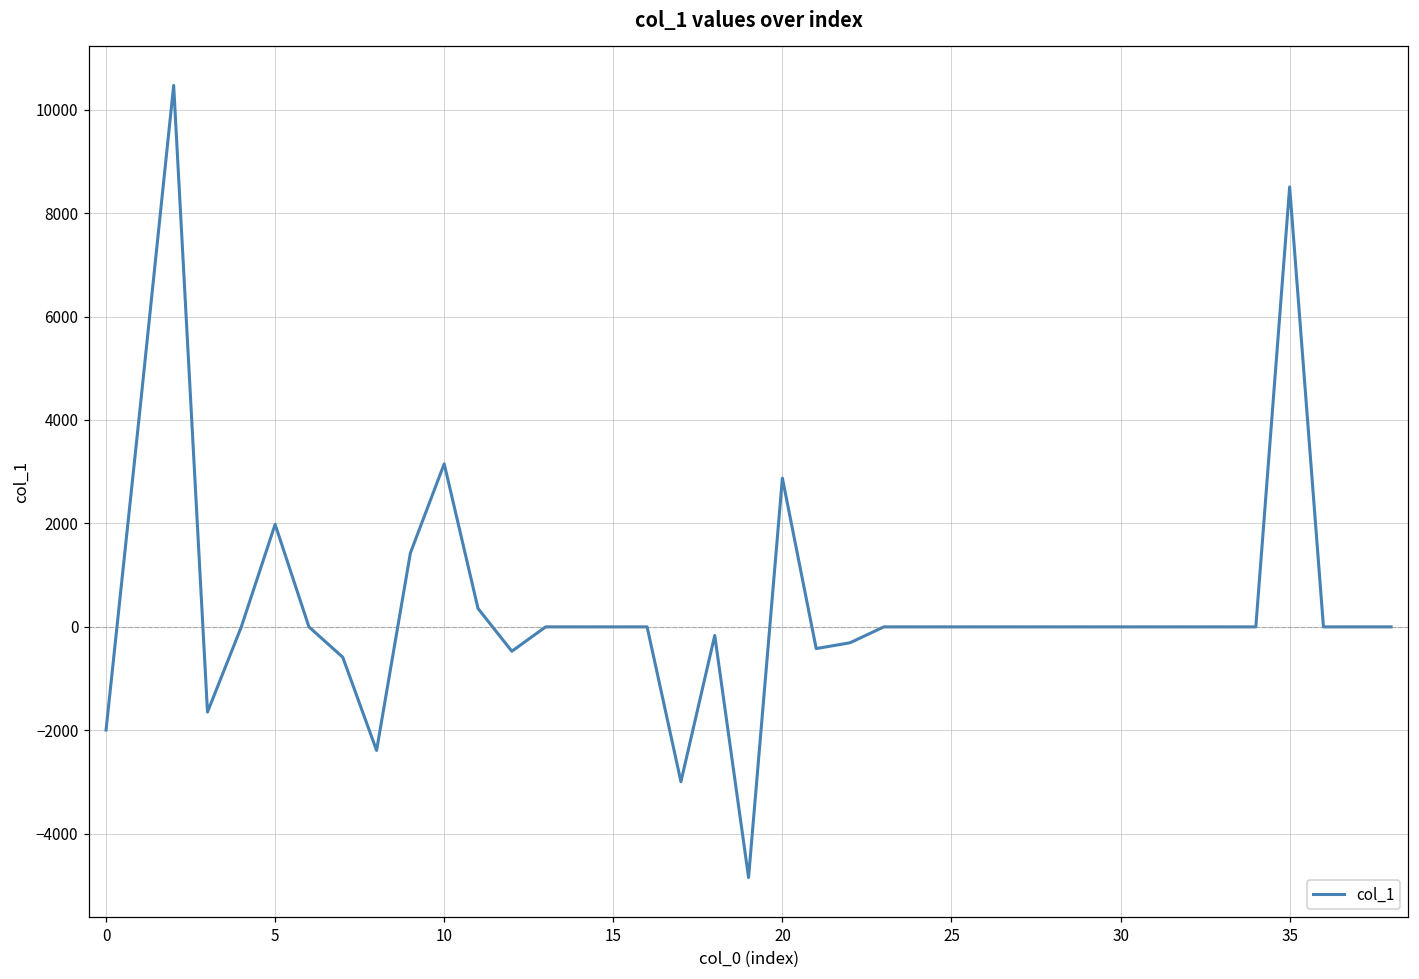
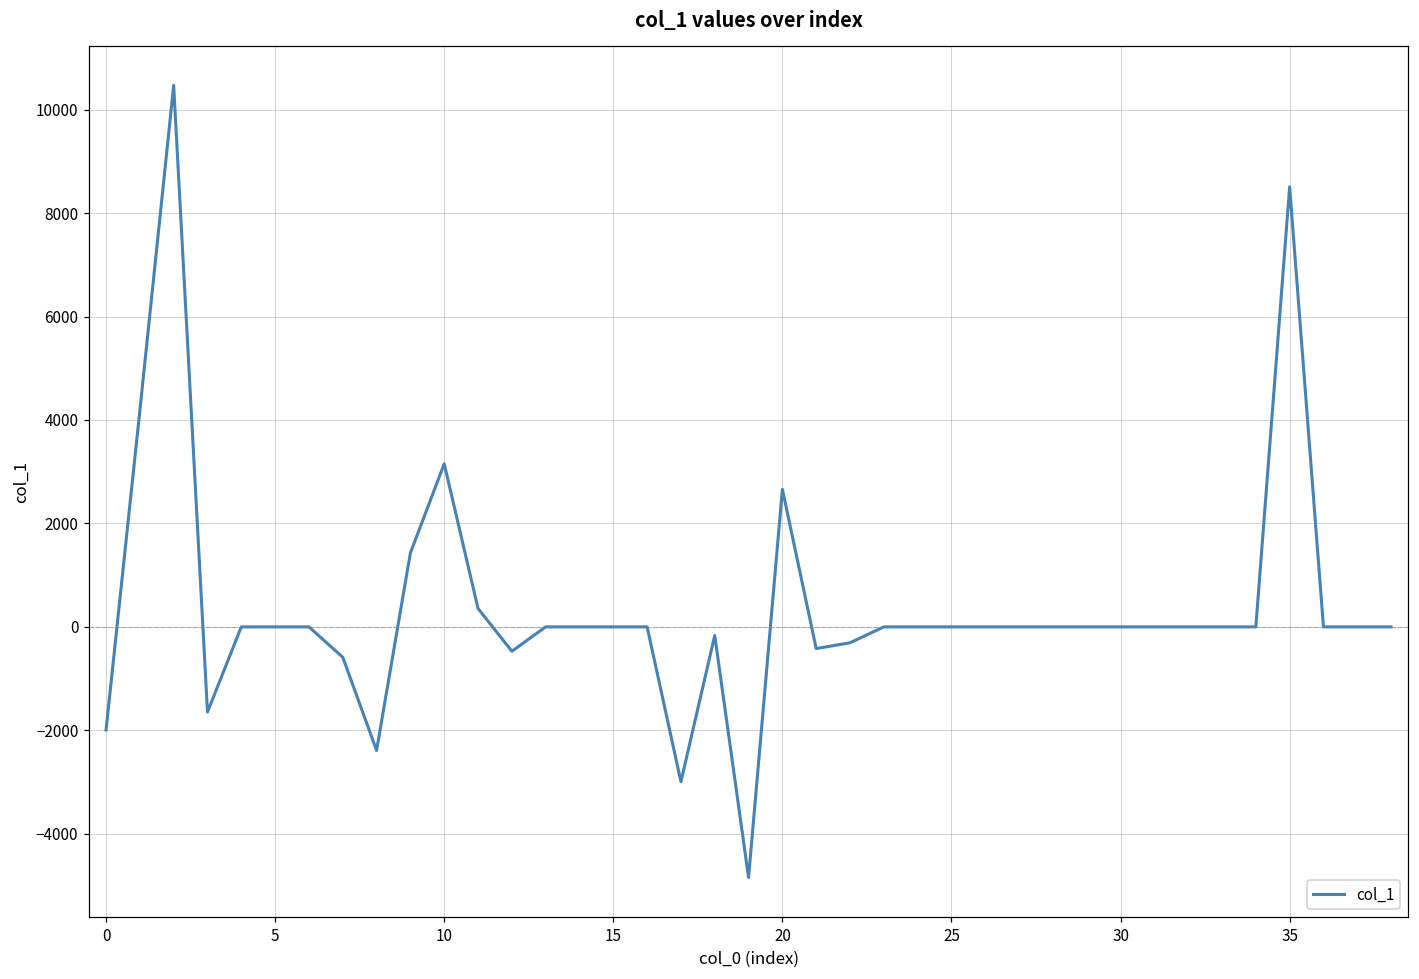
5: 2000 -> 0
20: 2900 -> 2700
